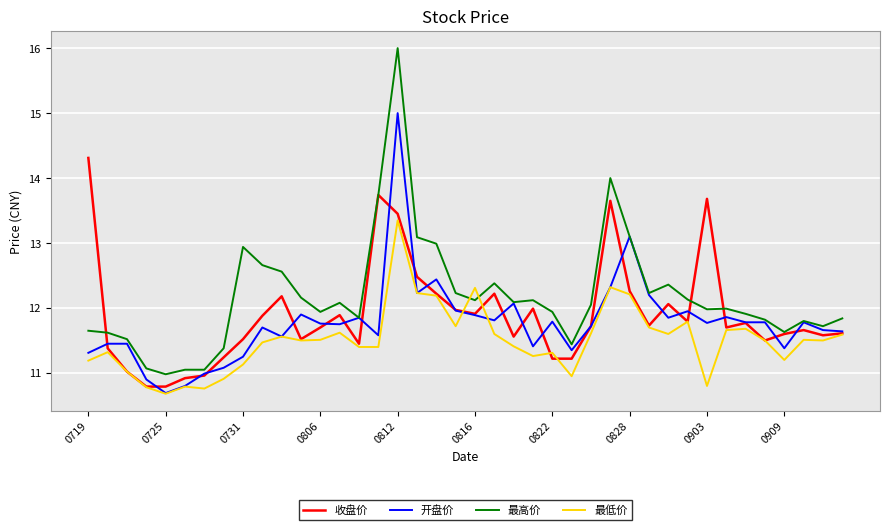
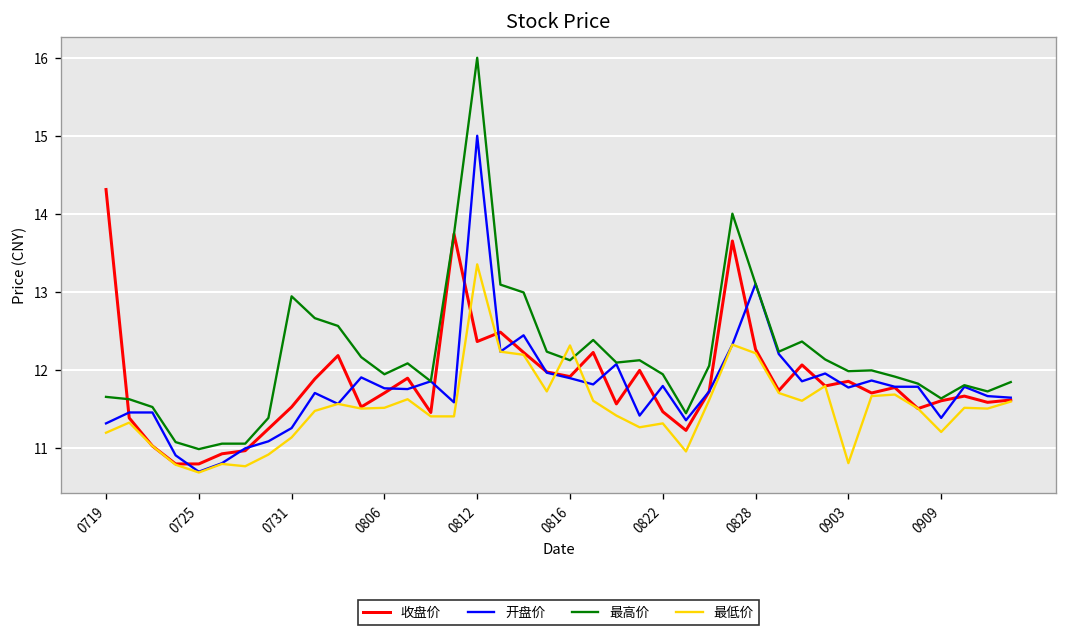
收盘价, 0812: 13.5 -> 12.4
收盘价, 0822: 11.2 -> 11.5
收盘价, 0903: 13.7 -> 11.9
